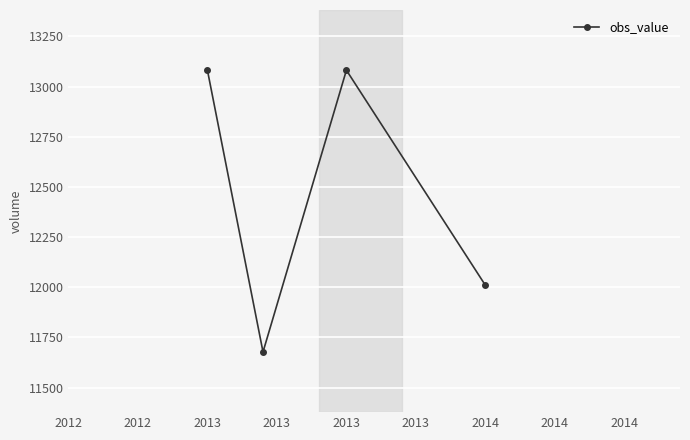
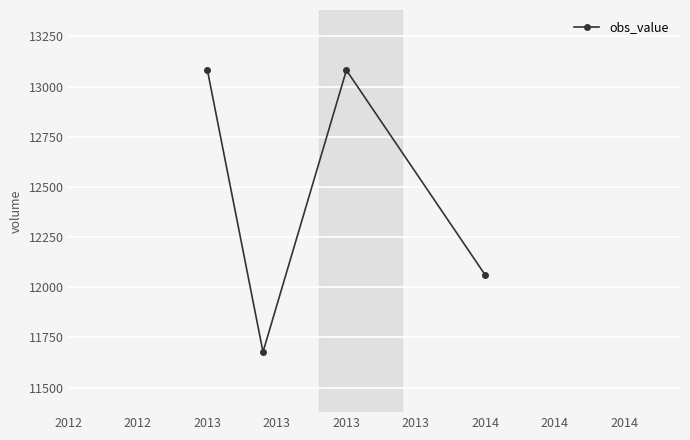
2014: 12010 -> 12060
